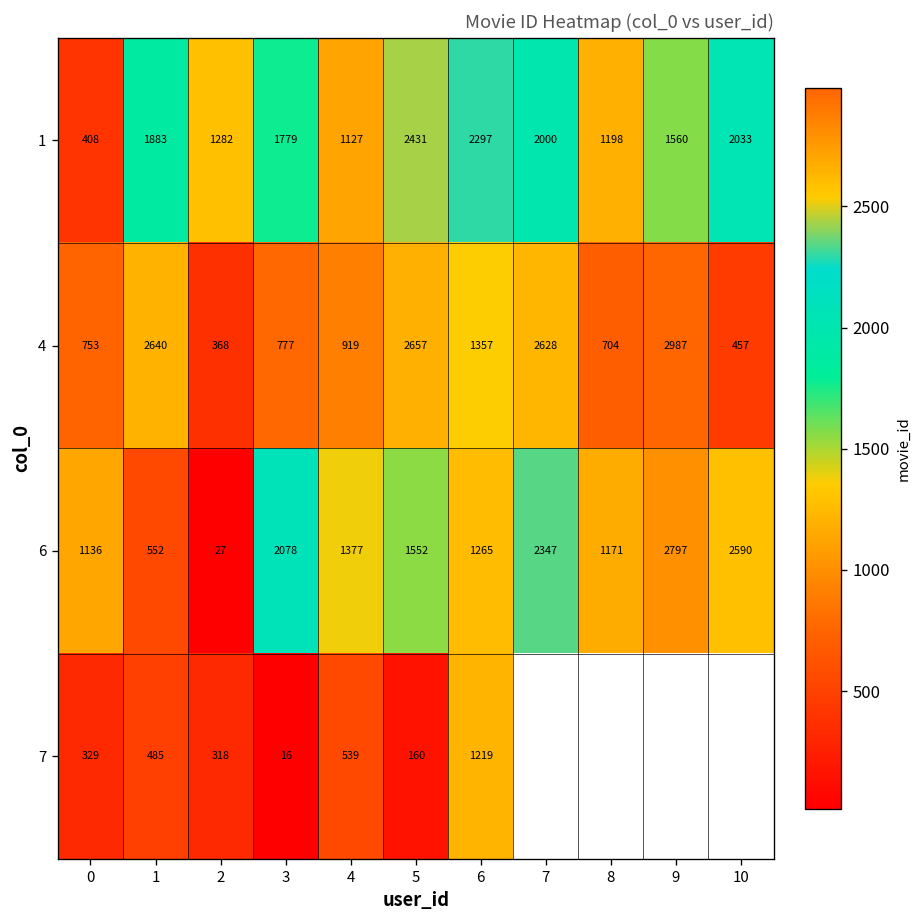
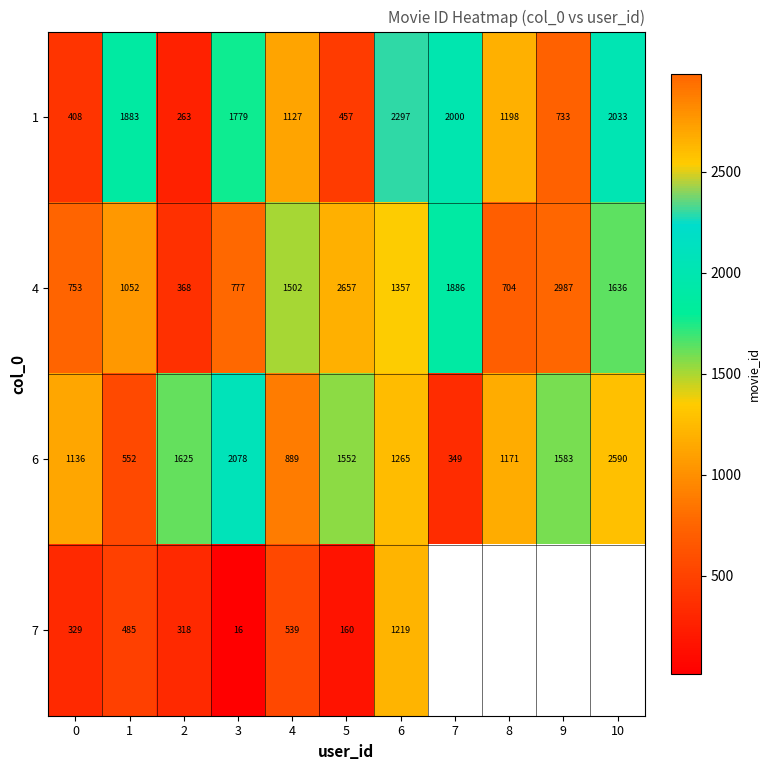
1, 2: 1282 -> 263
1, 5: 2431 -> 457
1, 9: 1560 -> 733
4, 1: 2640 -> 1052
4, 4: 919 -> 1502
4, 7: 2628 -> 1886
4, 10: 457 -> 1636
6, 2: 27 -> 1625
6, 4: 1377 -> 889
6, 7: 2347 -> 349
6, 9: 2797 -> 1583
